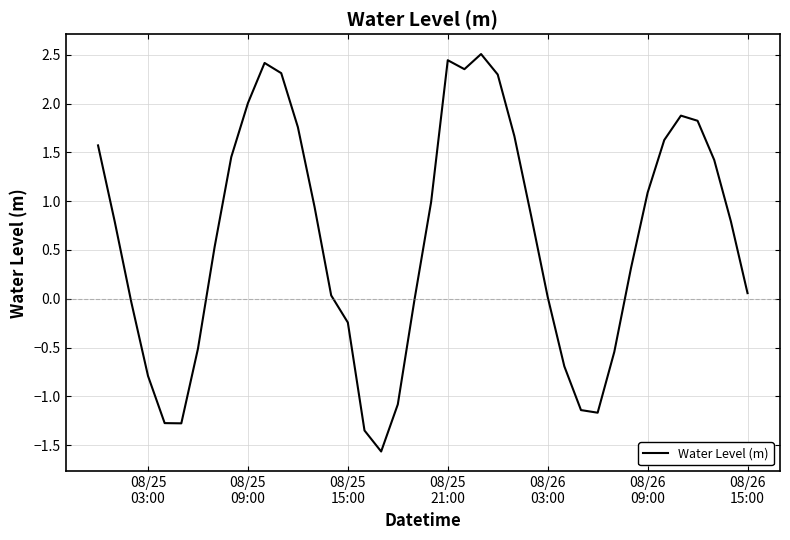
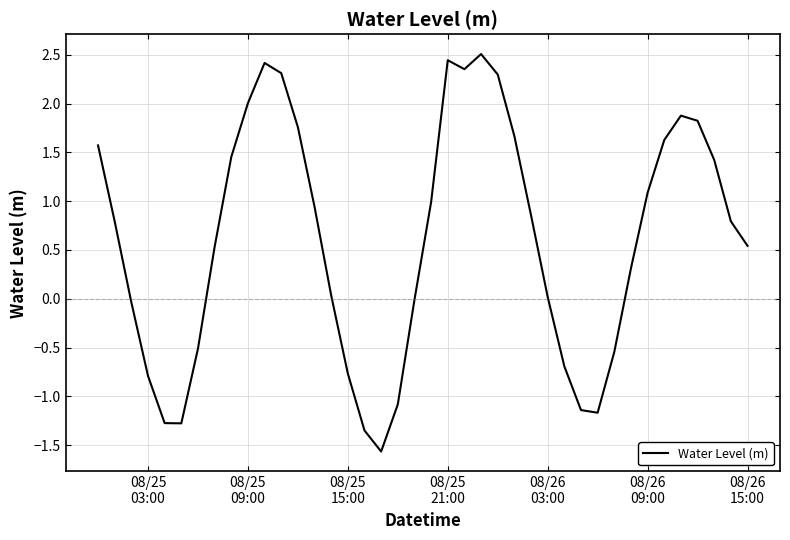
08/25 15:00: -0.2 -> -0.8
08/26 15:00: 0.1 -> 0.5
